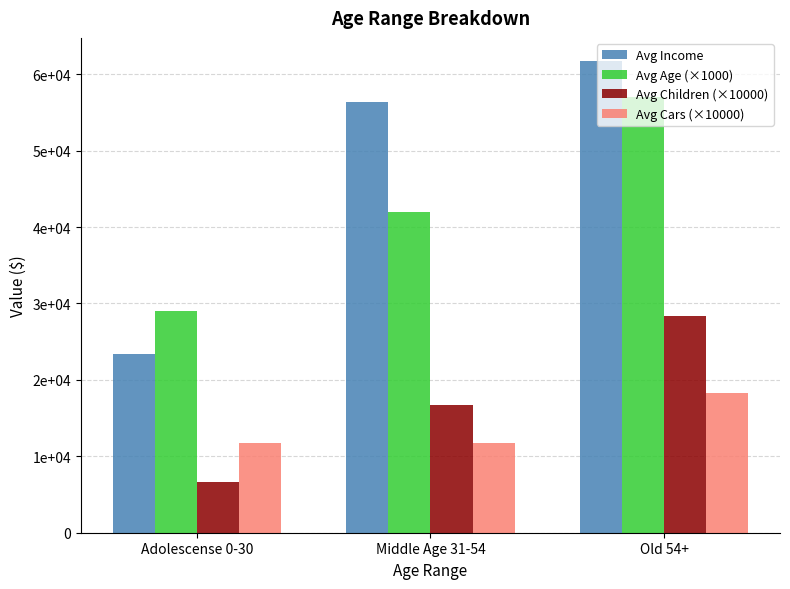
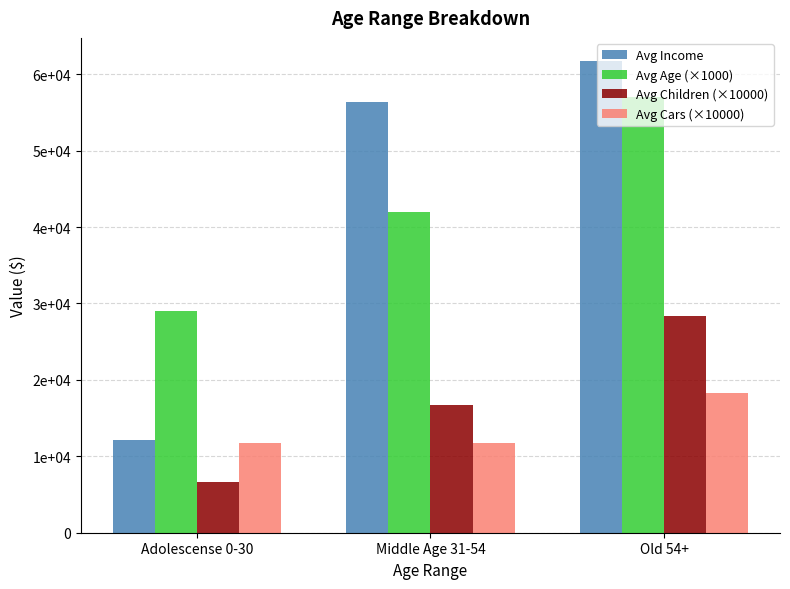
Avg Income, Adolescense 0-30: 23000 -> 12000
